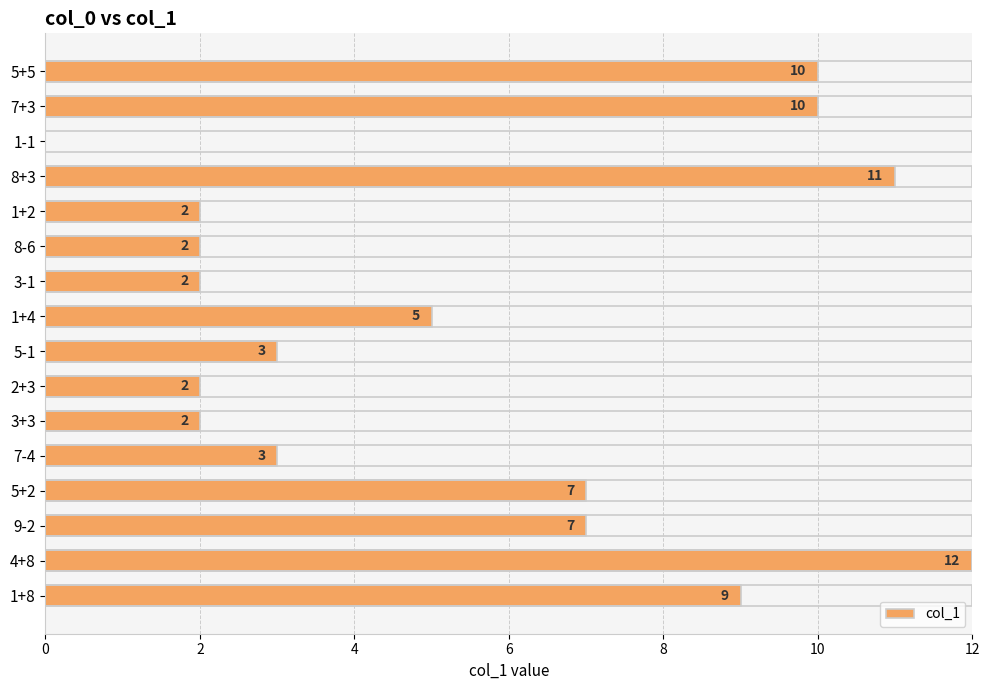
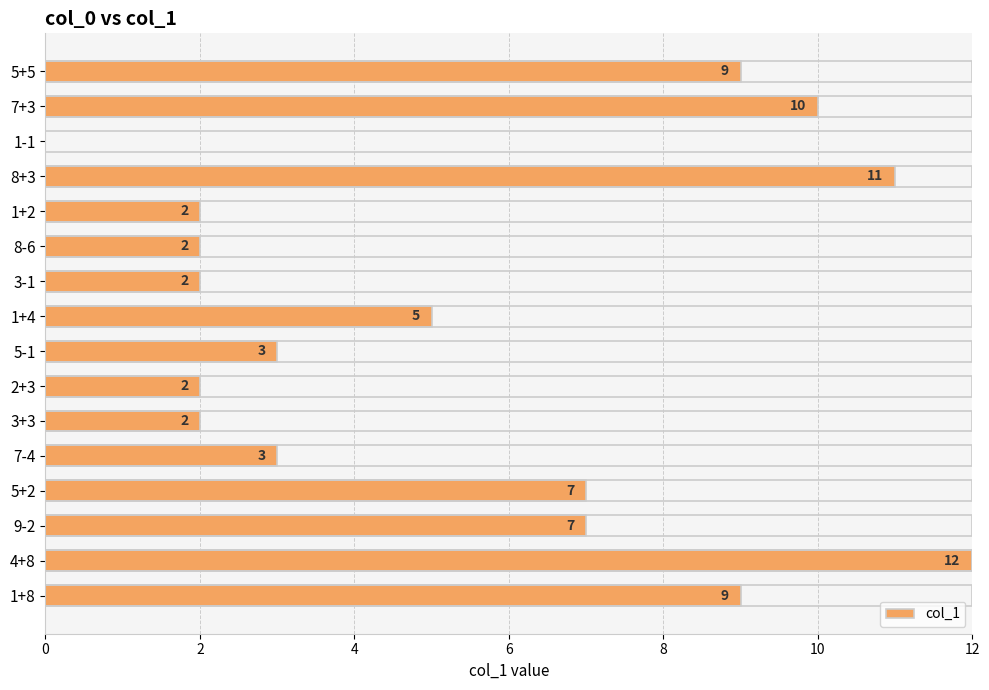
5+5: 10 -> 9
